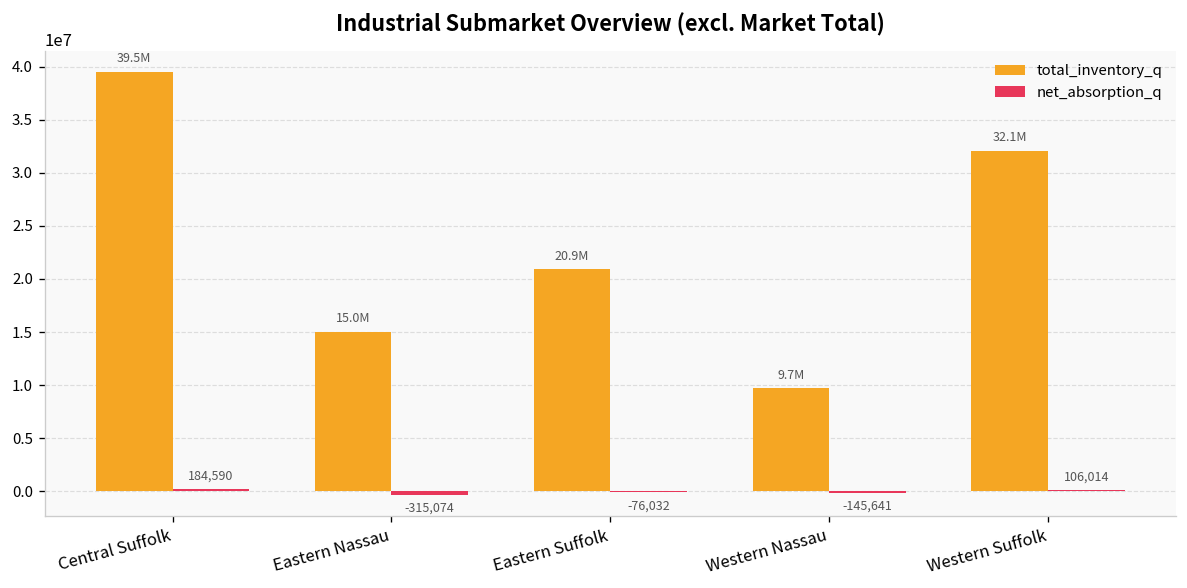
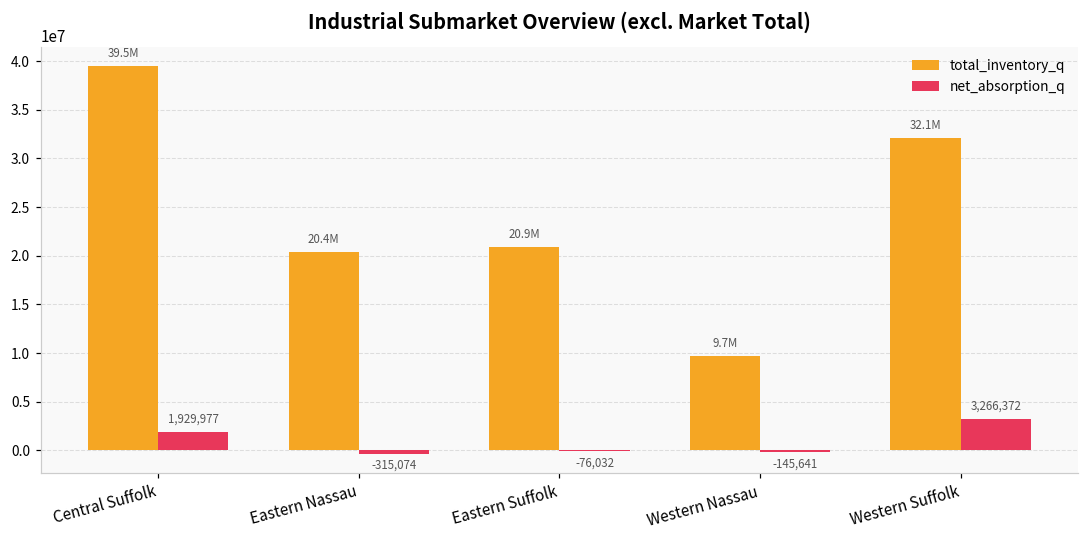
net_absorption_q, Central Suffolk: 184,590 -> 1,929,977
total_inventory_q, Eastern Nassau: 15.0M -> 20.4M
net_absorption_q, Western Suffolk: 106,014 -> 3,266,372
